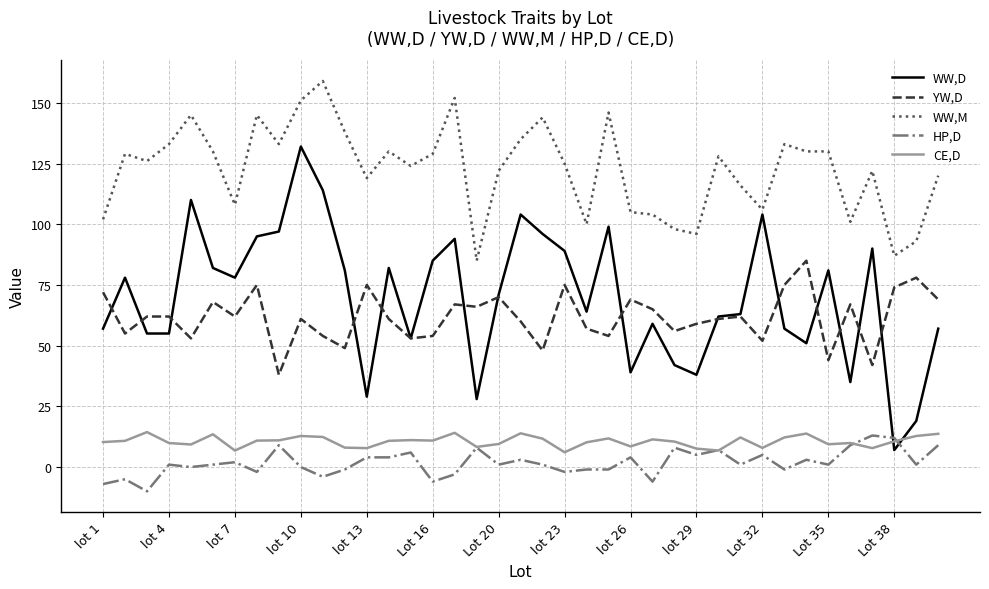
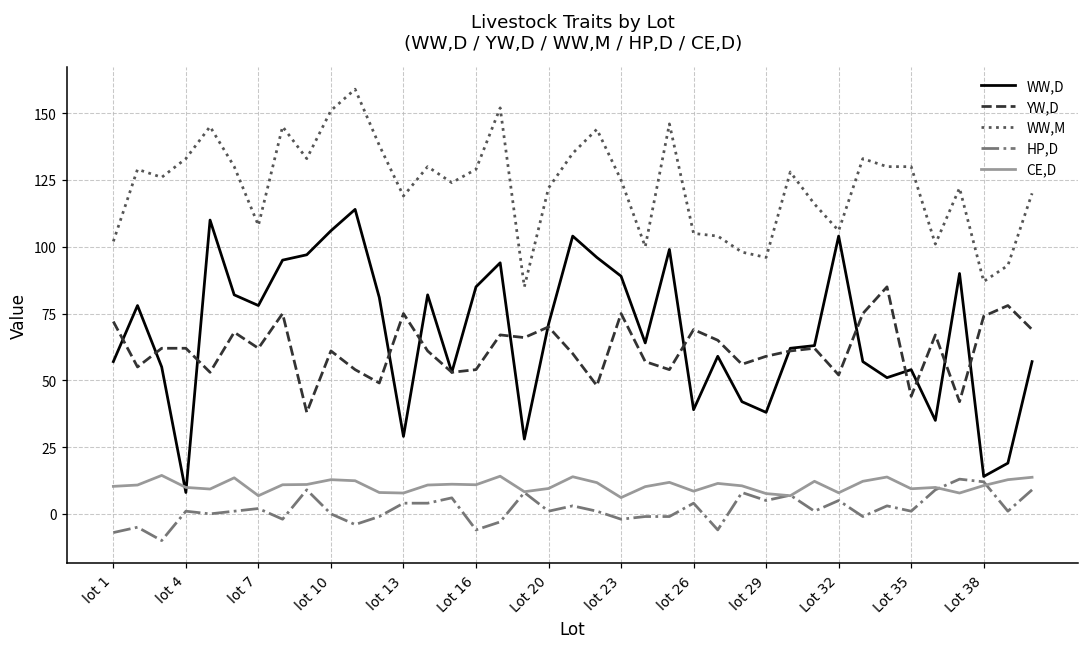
WW,D, lot 4: 55 -> 8
WW,D, lot 10: 132 -> 106
WW,D, Lot 35: 81 -> 54
WW,D, Lot 38: 7 -> 14
